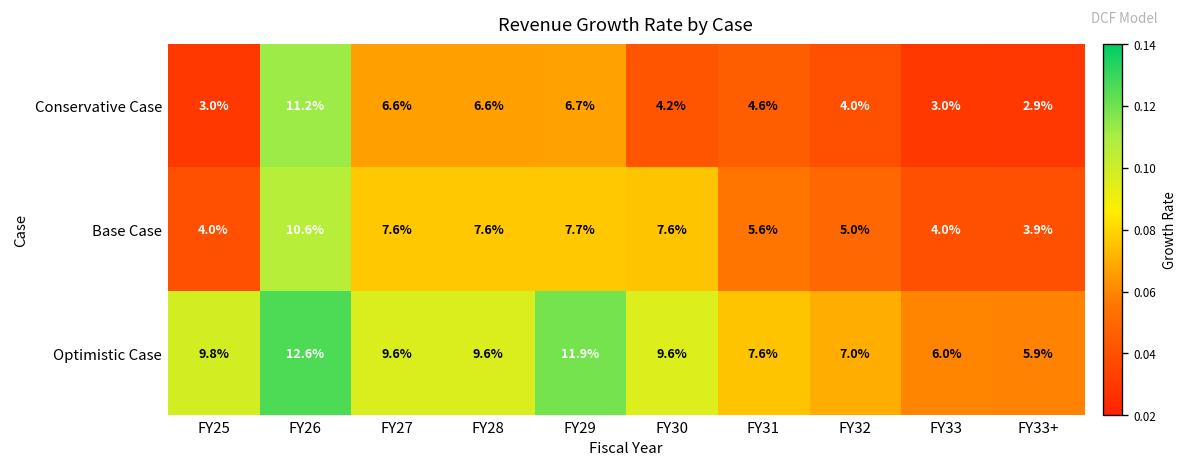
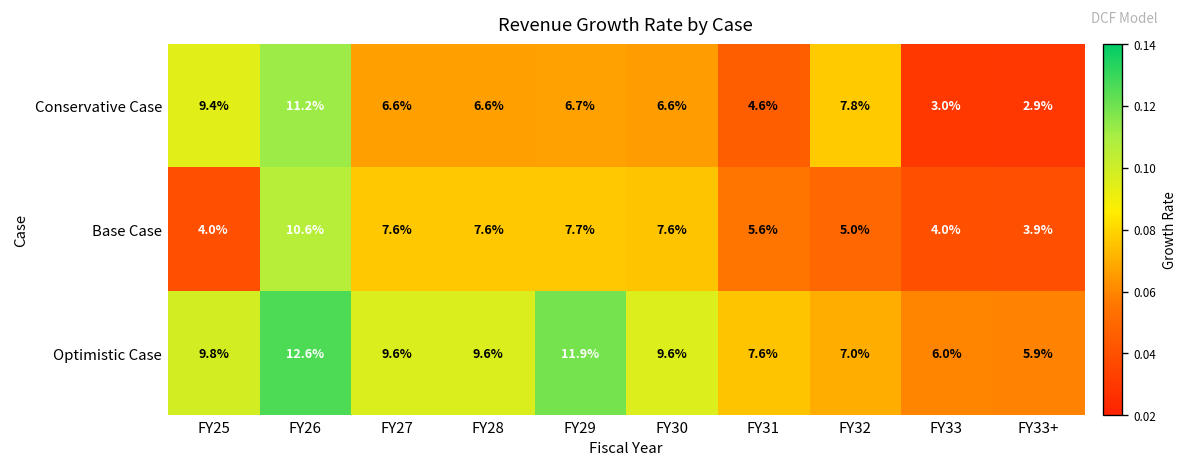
Conservative Case, FY25: 3.0% -> 9.4%
Conservative Case, FY30: 4.2% -> 6.6%
Conservative Case, FY32: 4.0% -> 7.8%
